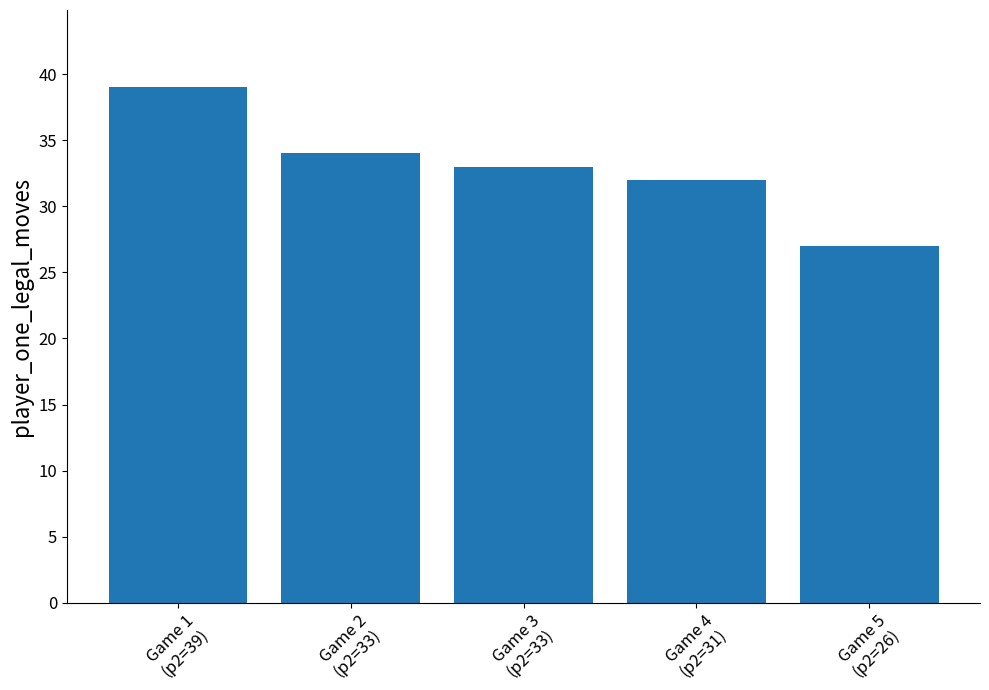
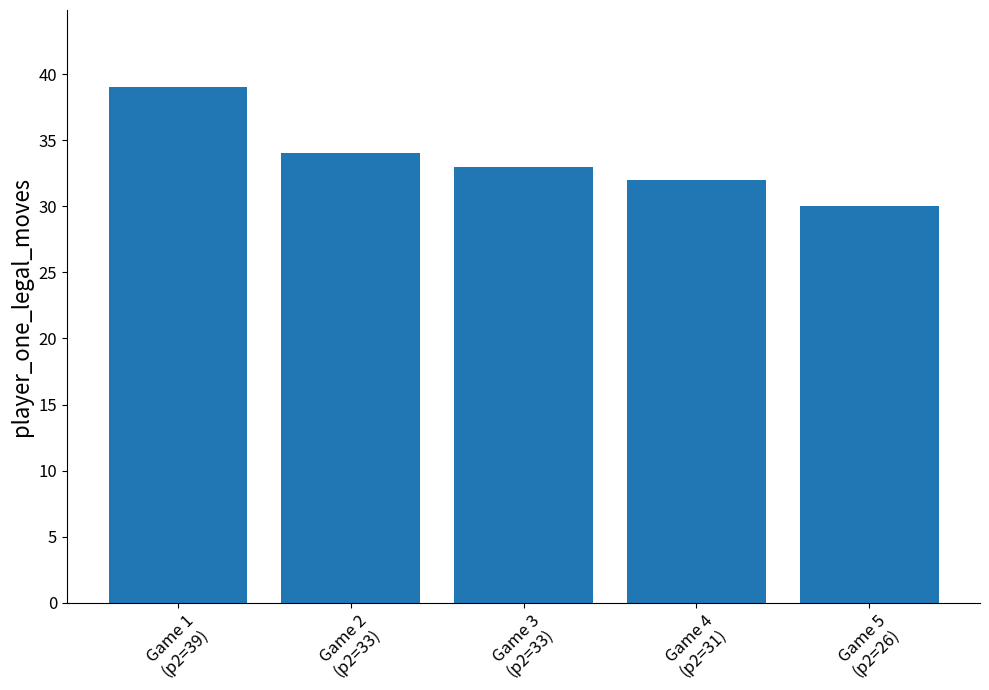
Game 5 (p2=26): 27 -> 30
